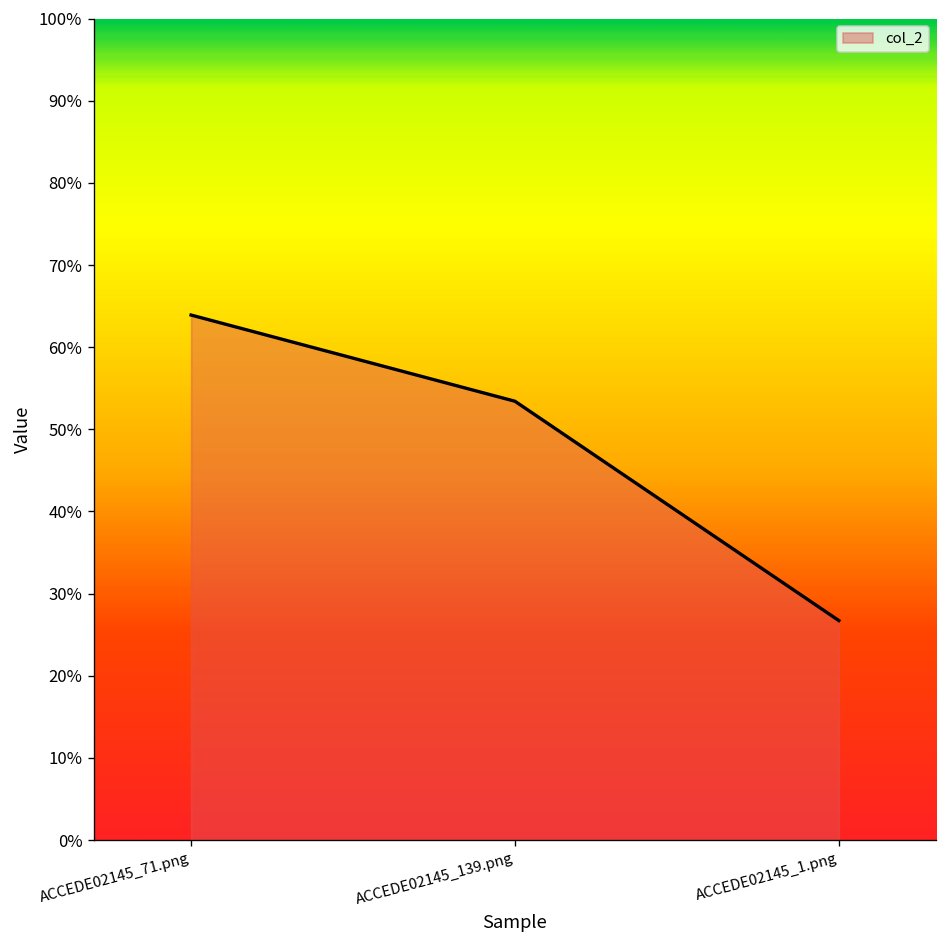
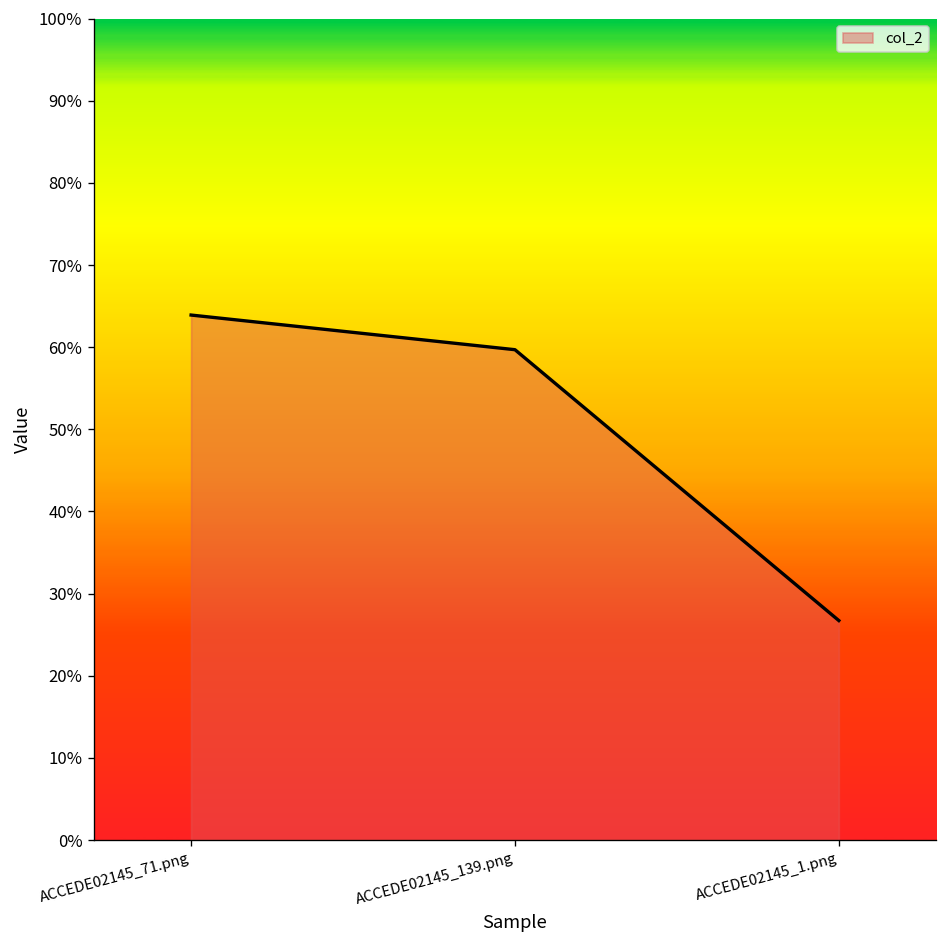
ACCEDE02145_139.png: 53% -> 60%
